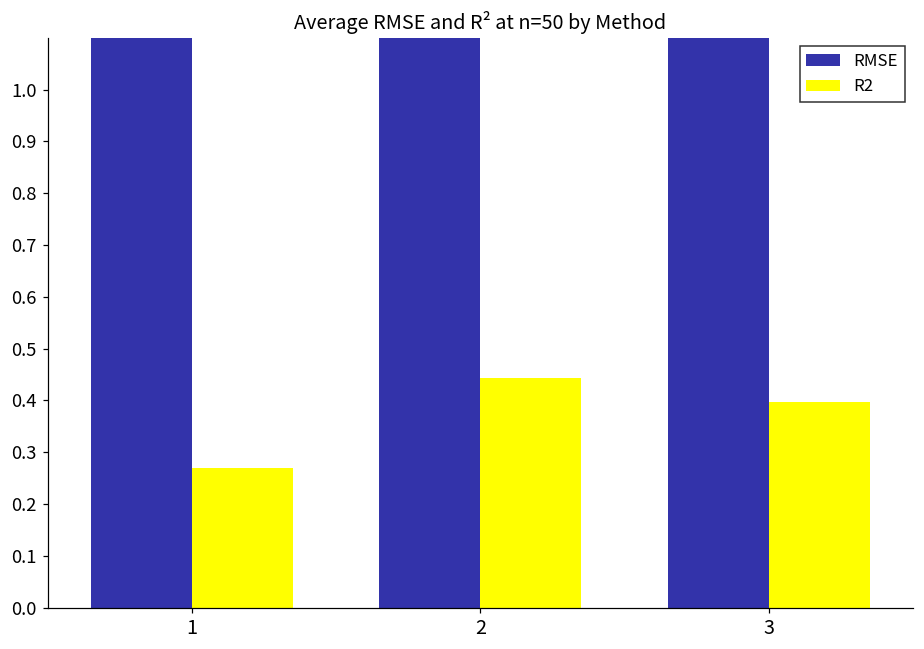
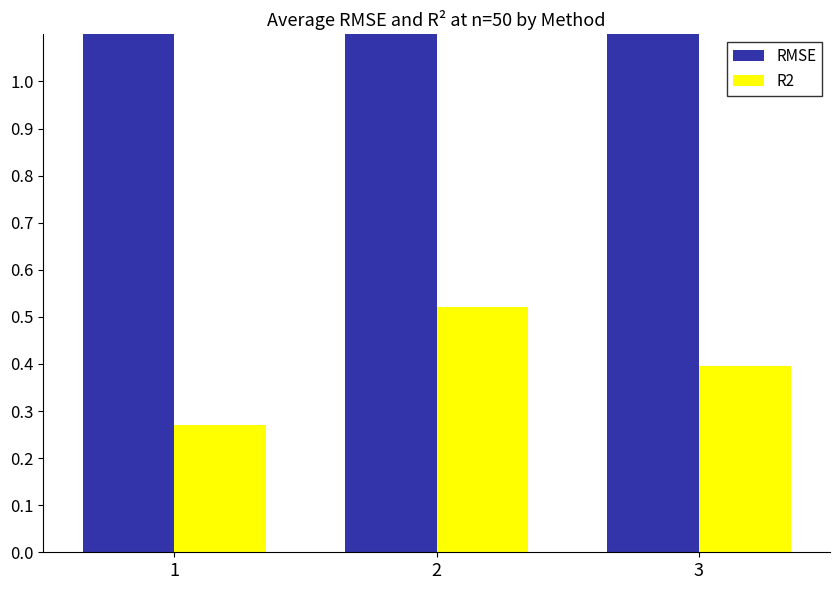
R2, 2: 0.44 -> 0.52
